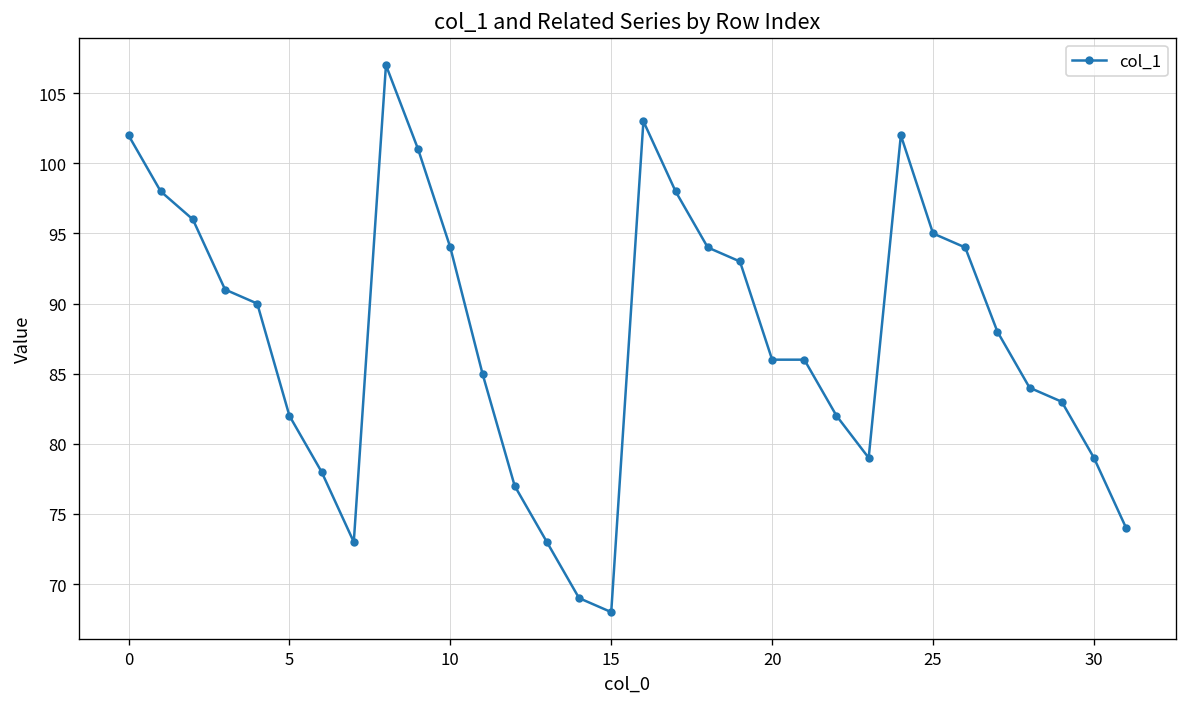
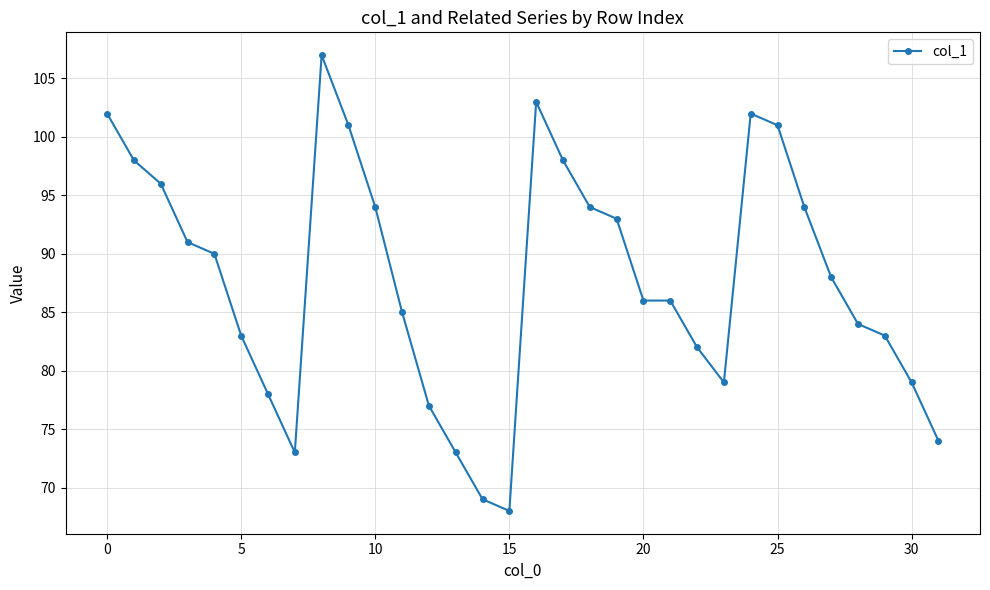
5: 82 -> 83
25: 95 -> 101
